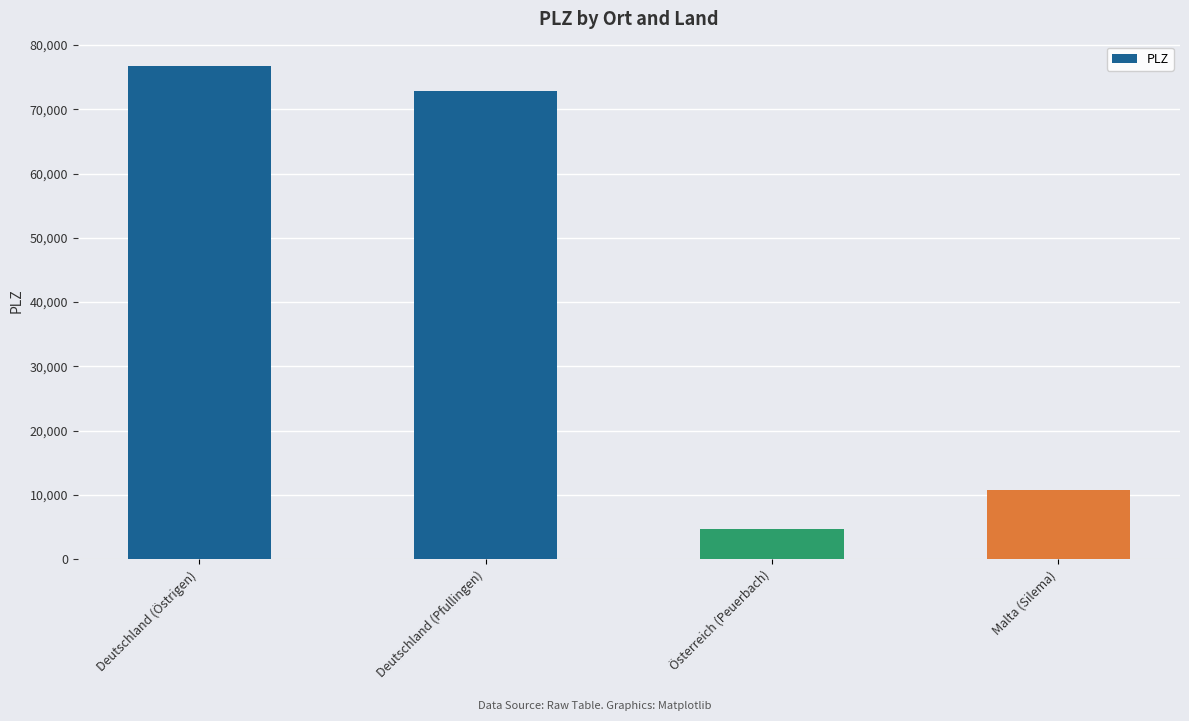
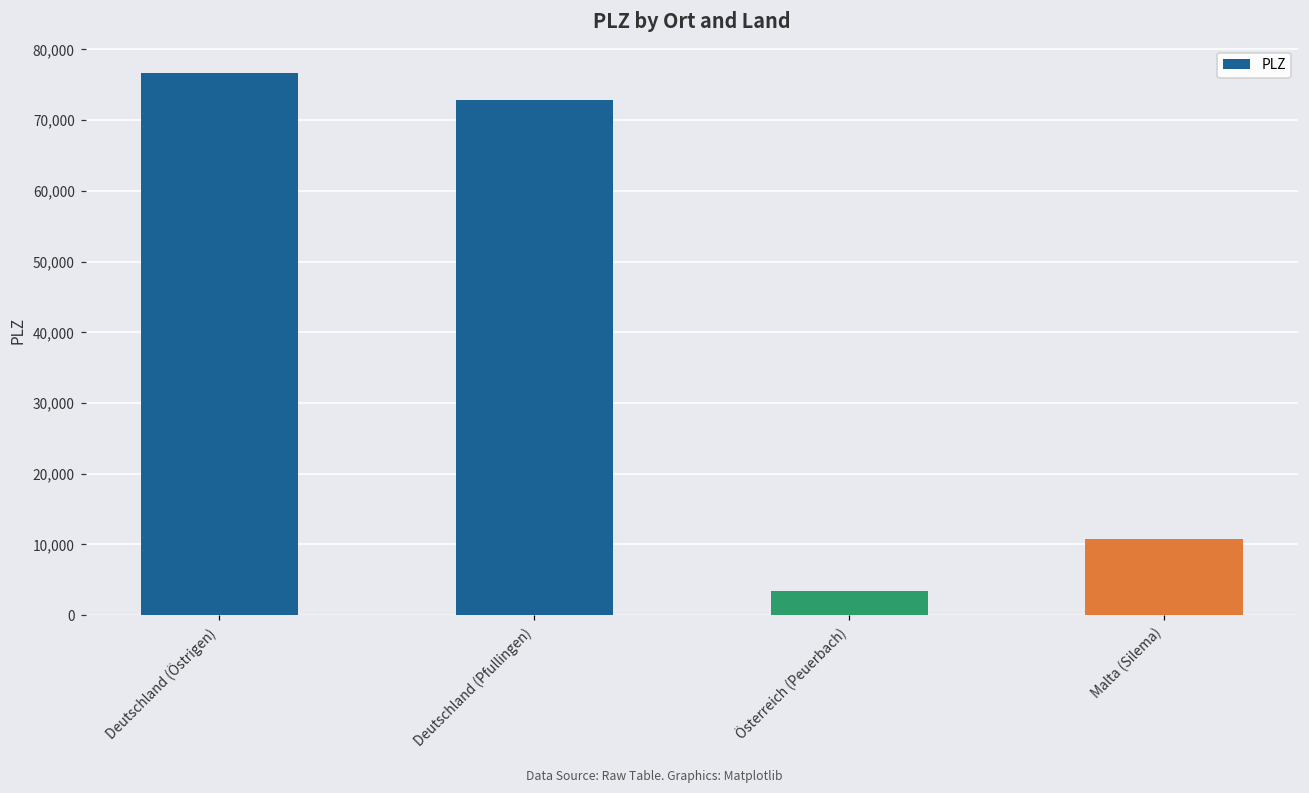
Österreich (Peuerbach): 5,000 -> 3,000
